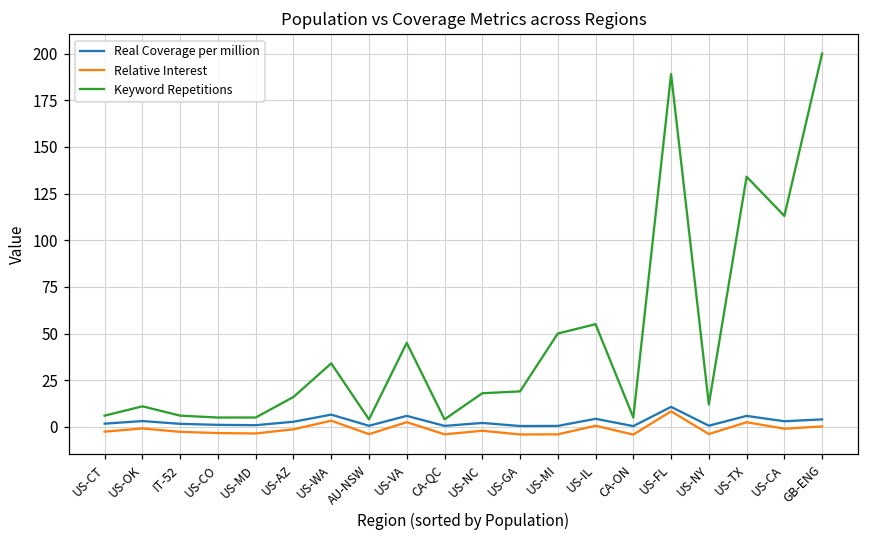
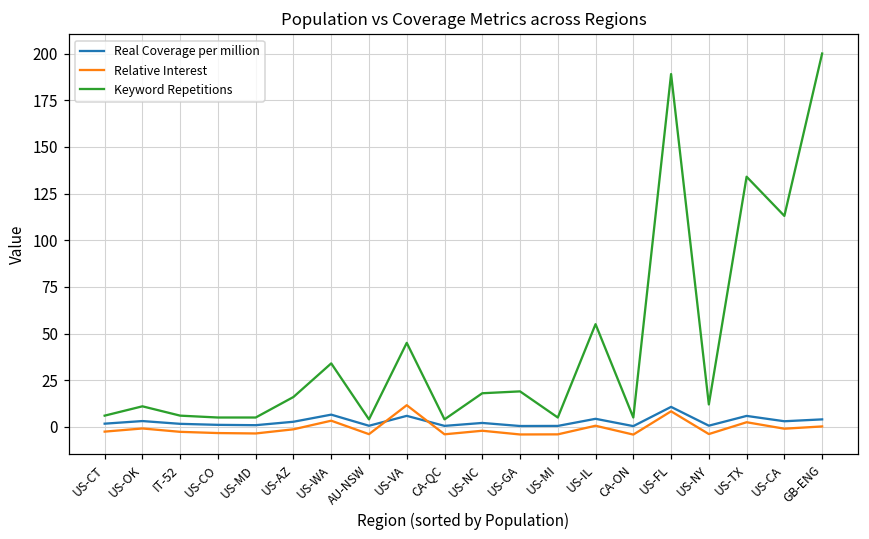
Relative Interest, US-VA: 3 -> 12
Keyword Repetitions, US-MI: 50 -> 5
